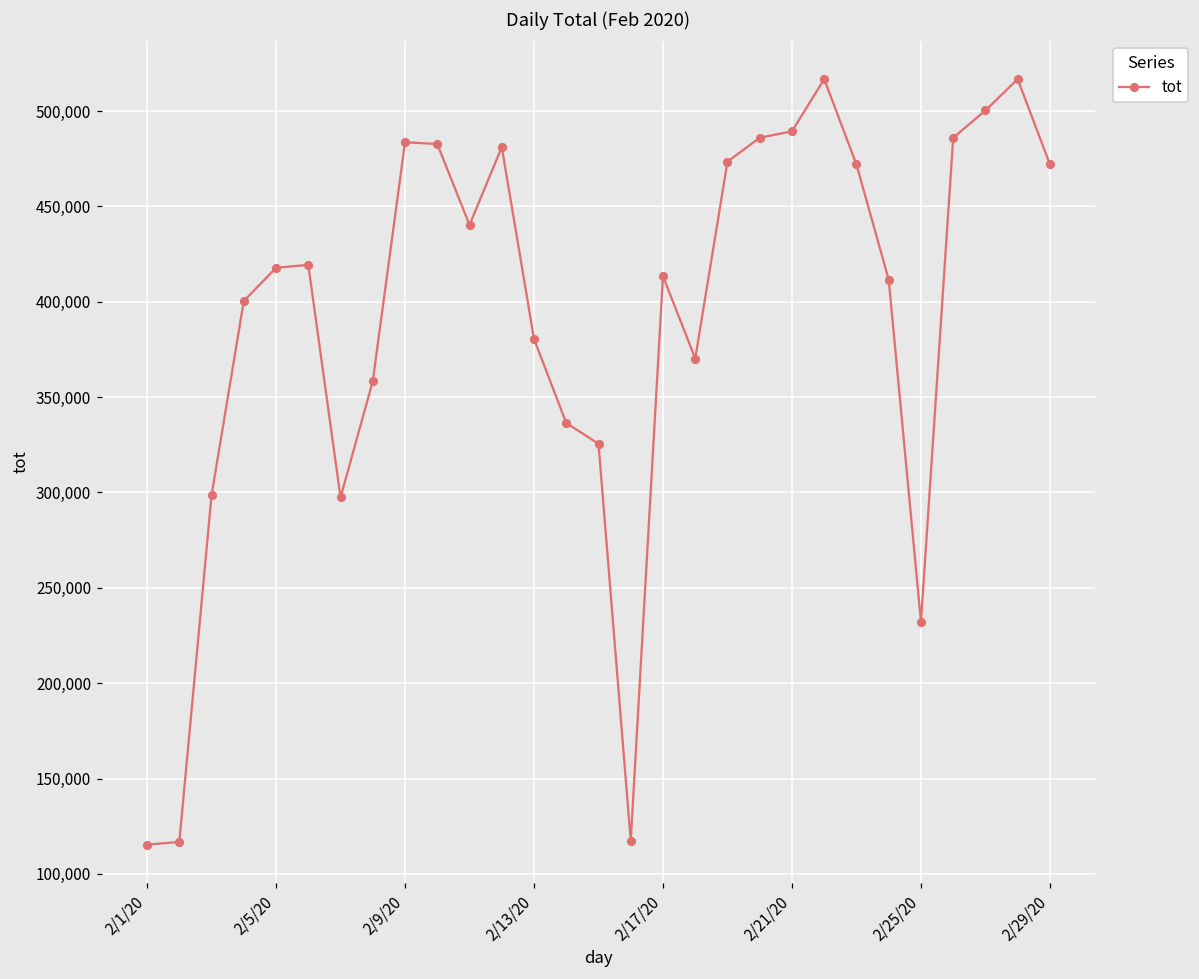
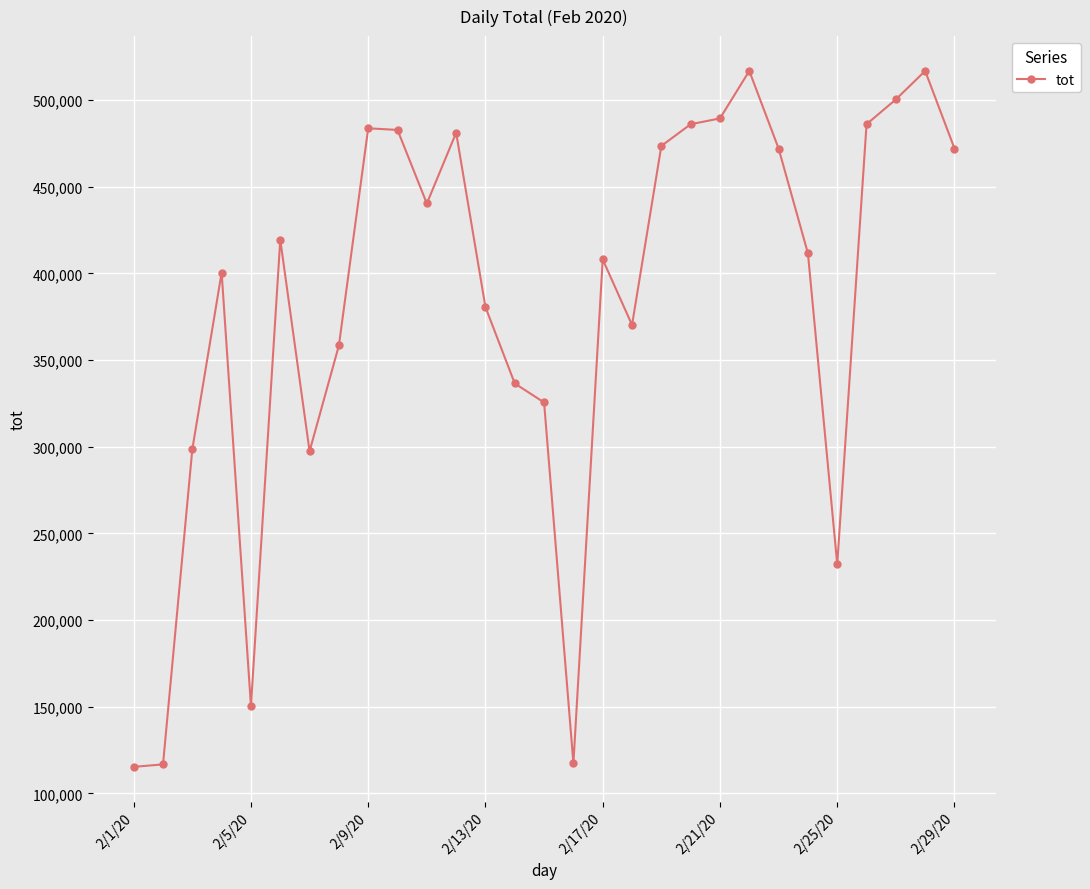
2/5/20: 418,000 -> 150,000
2/17/20: 413,000 -> 408,000
